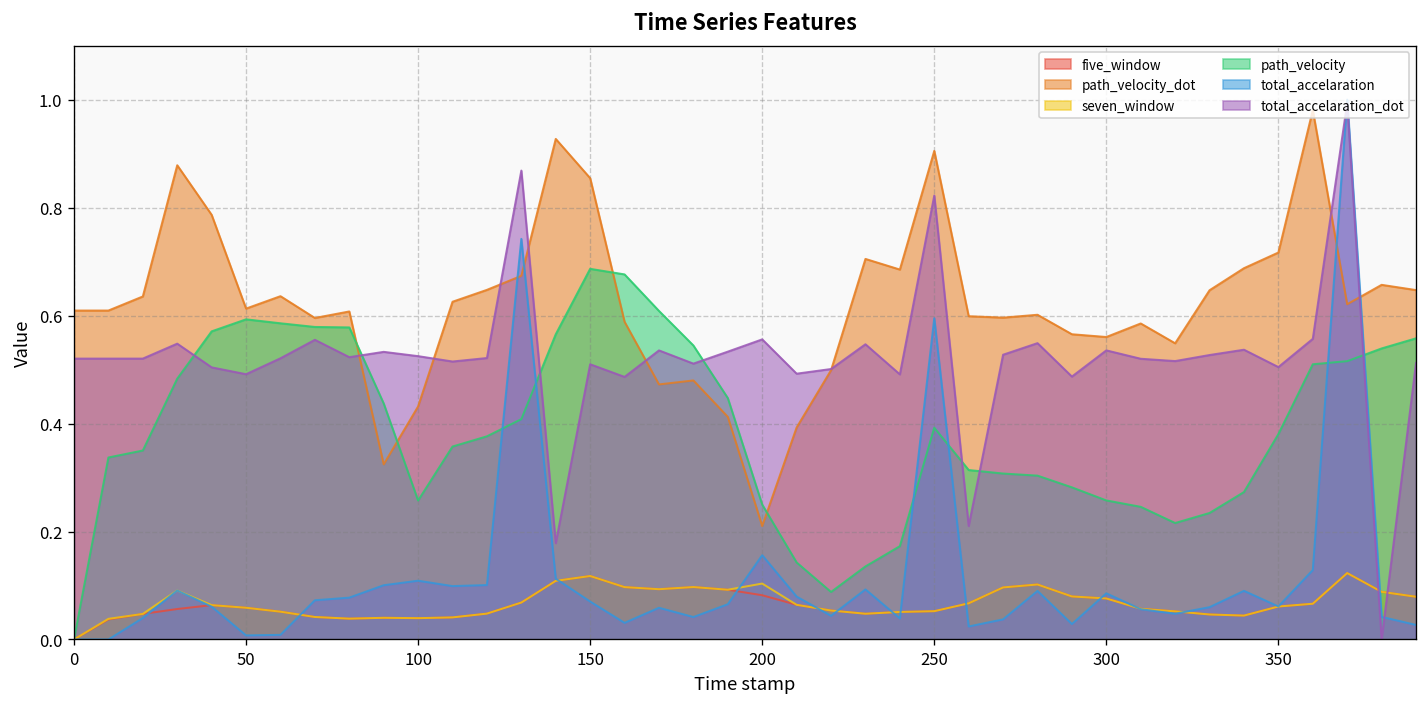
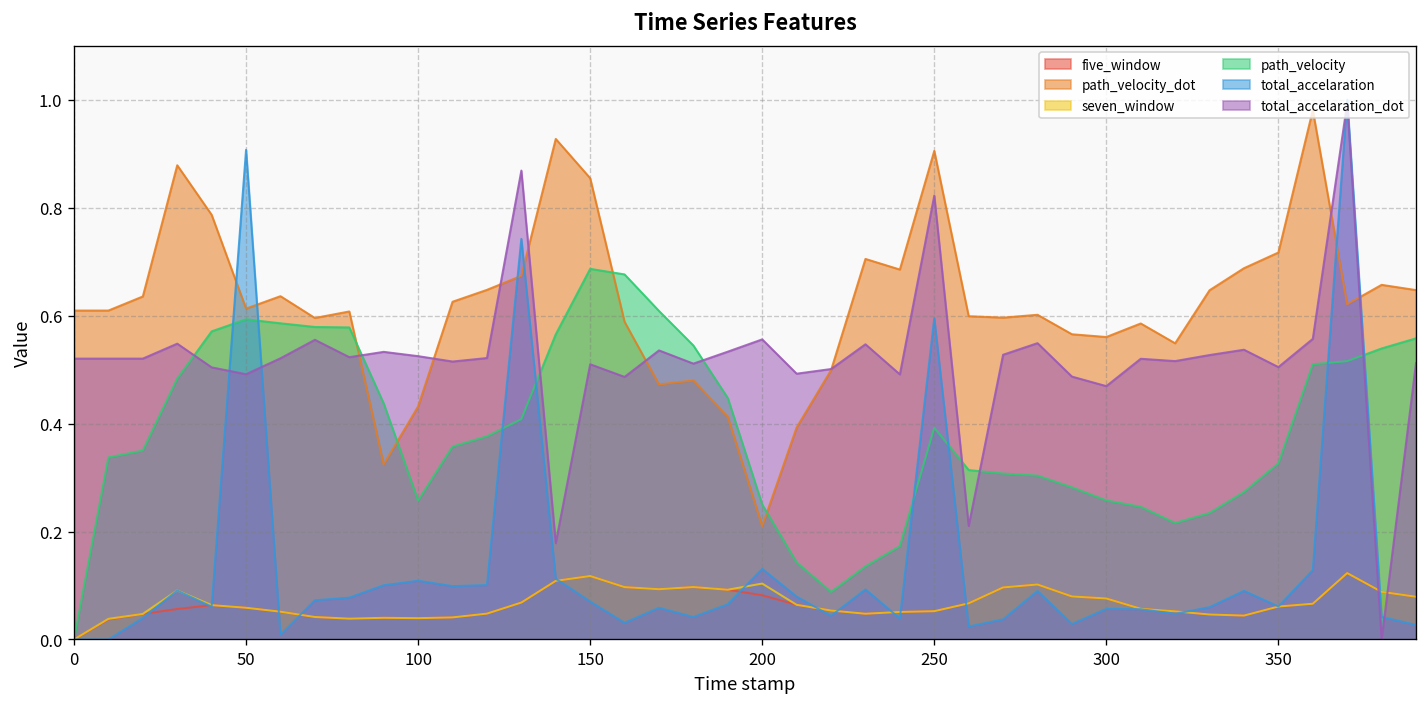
total_accelaration, 50: 0.01 -> 0.91
total_accelaration, 200: 0.16 -> 0.13
total_accelaration, 300: 0.09 -> 0.06
total_accelaration_dot, 300: 0.54 -> 0.47
path_velocity, 350: 0.38 -> 0.33
